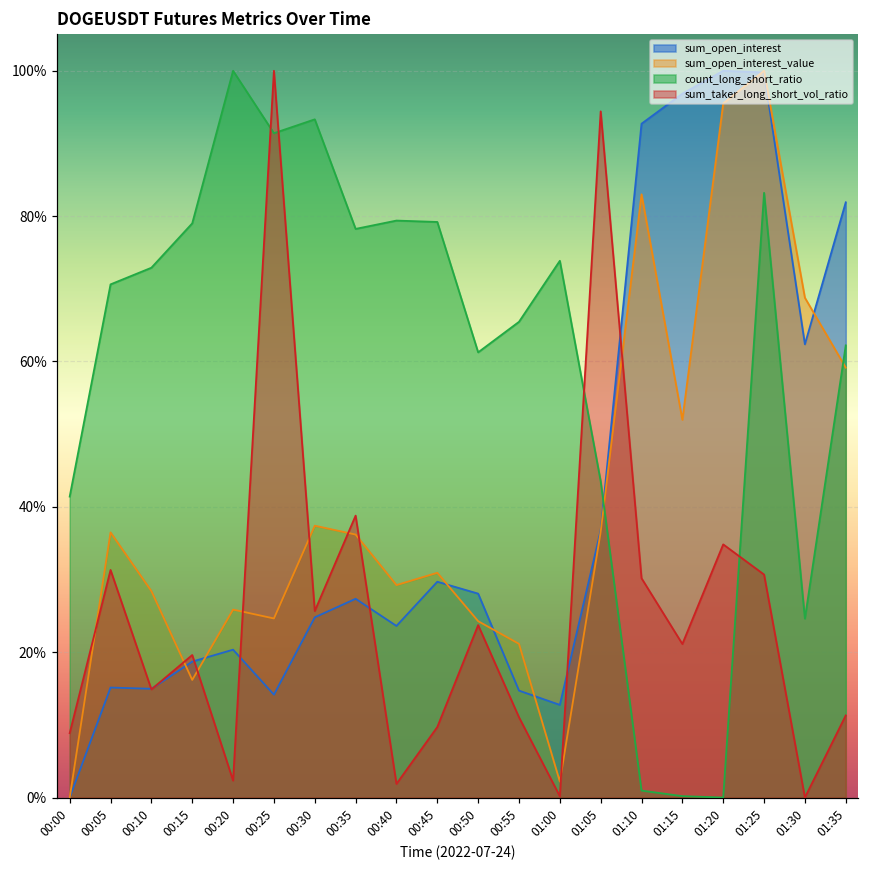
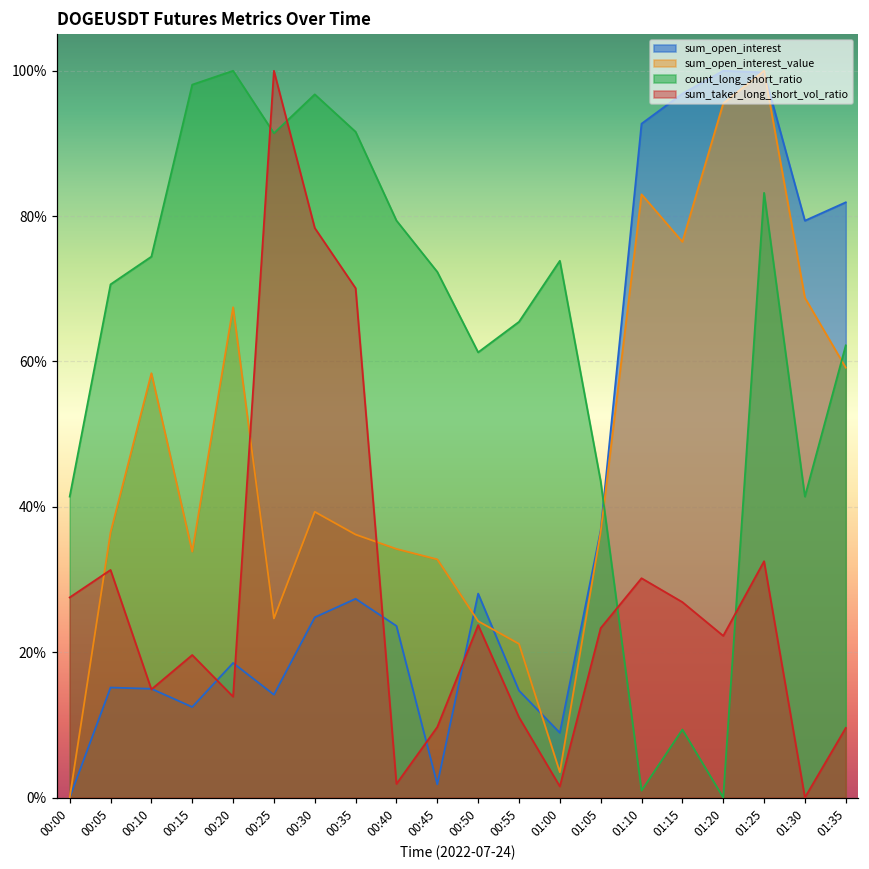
sum_taker_long_short_vol_ratio, 00:00: 9% -> 28%
sum_open_interest_value, 00:10: 28% -> 58%
count_long_short_ratio, 00:10: 73% -> 74%
sum_open_interest, 00:15: 19% -> 12%
sum_open_interest_value, 00:15: 16% -> 34%
count_long_short_ratio, 00:15: 79% -> 98%
sum_open_interest, 00:20: 20% -> 19%
sum_open_interest_value, 00:20: 26% -> 67%
sum_taker_long_short_vol_ratio, 00:20: 2% -> 14%
sum_open_interest_value, 00:30: 37% -> 39%
count_long_short_ratio, 00:30: 93% -> 97%
sum_taker_long_short_vol_ratio, 00:30: 26% -> 78%
count_long_short_ratio, 00:35: 78% -> 92%
sum_taker_long_short_vol_ratio, 00:35: 39% -> 70%
sum_open_interest_value, 00:40: 29% -> 34%
sum_open_interest, 00:45: 30% -> 2%
sum_open_interest_value, 00:45: 31% -> 33%
count_long_short_ratio, 00:45: 79% -> 72%
sum_open_interest, 01:00: 13% -> 9%
sum_open_interest_value, 01:00: 2% -> 3%
sum_taker_long_short_vol_ratio, 01:00: 0% -> 2%
sum_taker_long_short_vol_ratio, 01:05: 94% -> 23%
sum_open_interest_value, 01:15: 52% -> 76%
count_long_short_ratio, 01:15: 0% -> 9%
sum_taker_long_short_vol_ratio, 01:15: 21% -> 27%
sum_taker_long_short_vol_ratio, 01:20: 35% -> 22%
sum_taker_long_short_vol_ratio, 01:25: 31% -> 33%
sum_open_interest, 01:30: 62% -> 79%
count_long_short_ratio, 01:30: 25% -> 41%
sum_taker_long_short_vol_ratio, 01:35: 11% -> 10%
